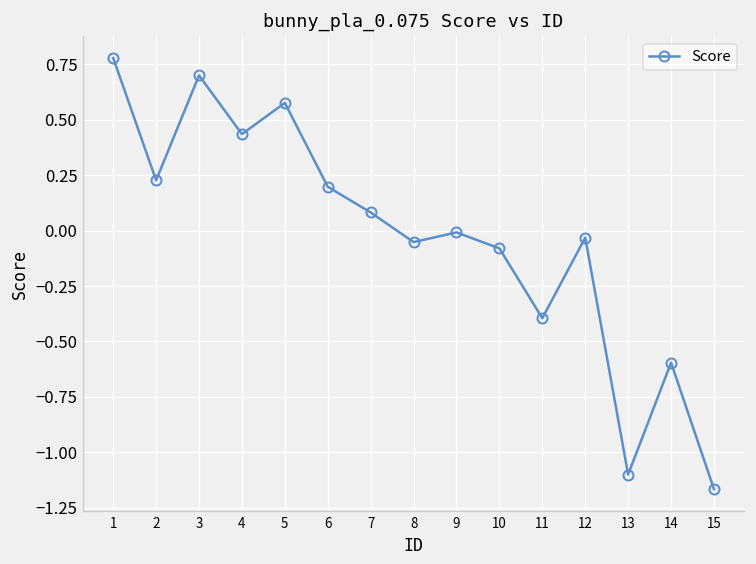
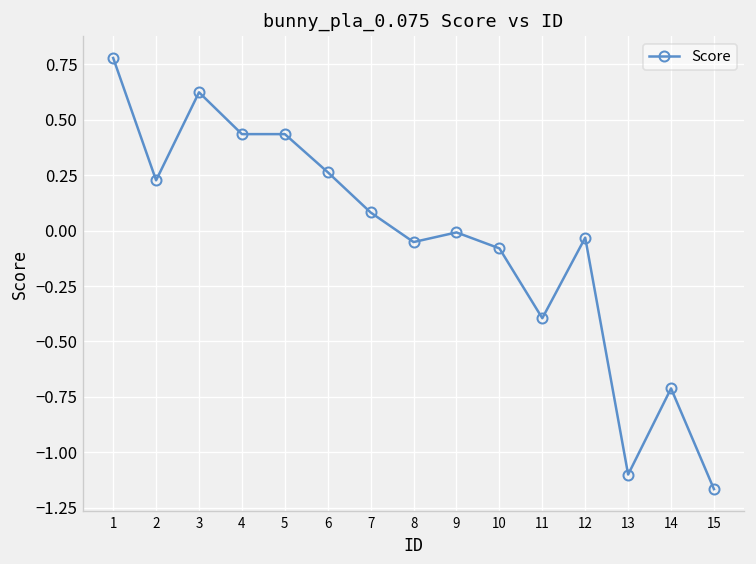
3: 0.70 -> 0.62
5: 0.58 -> 0.44
6: 0.20 -> 0.26
14: -0.60 -> -0.71
